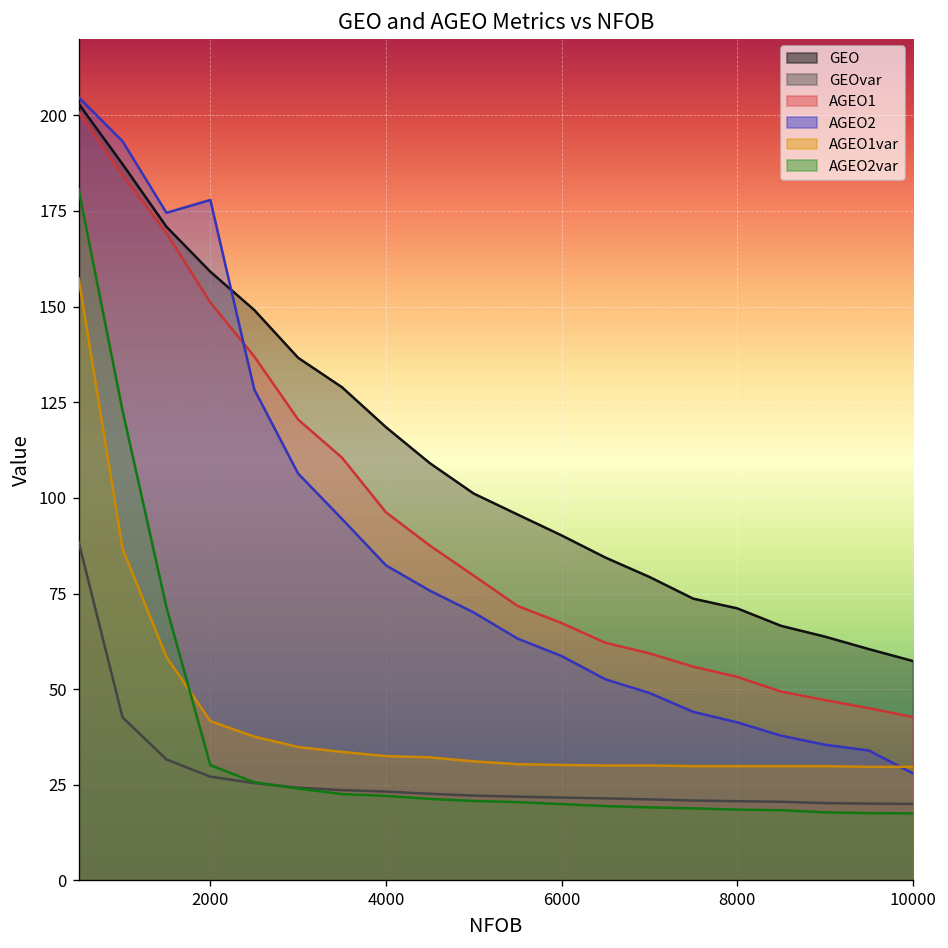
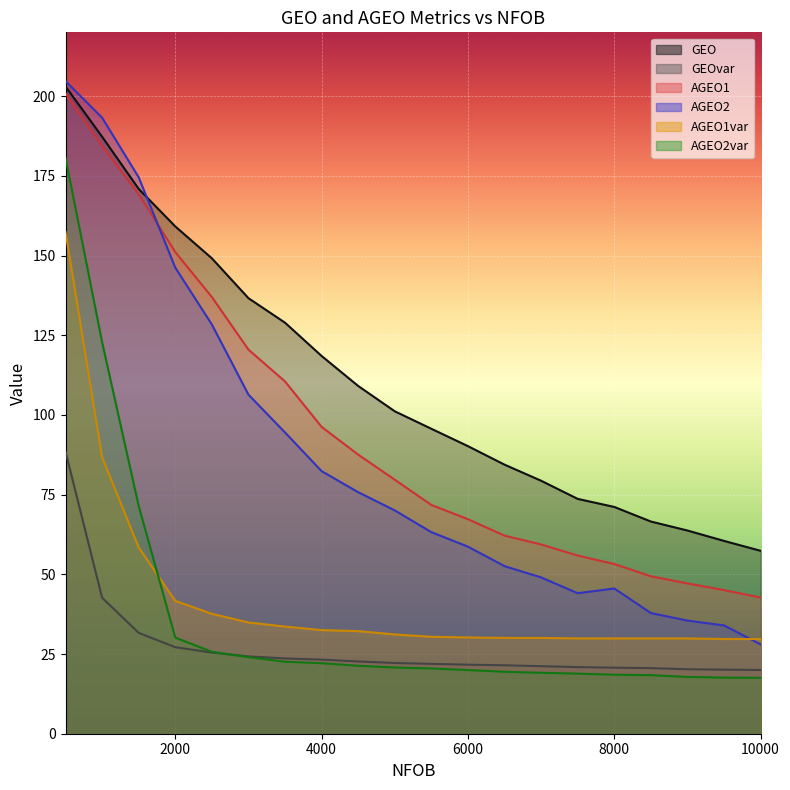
AGEO2, 2000: 178 -> 146
AGEO2, 8000: 41 -> 46
